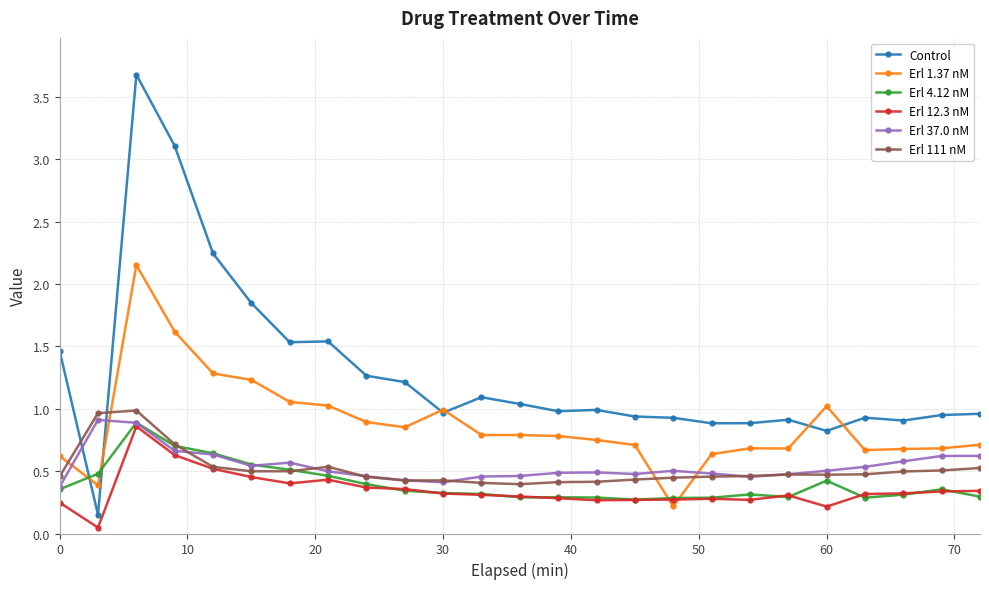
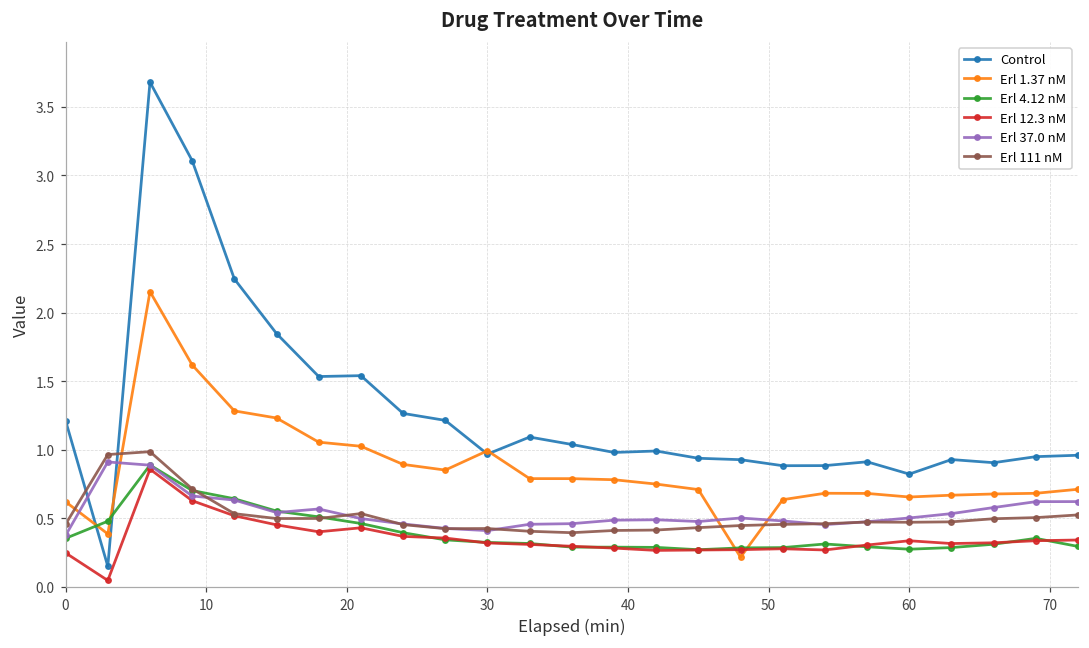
Control, 0: 1.46 -> 1.21
Erl 1.37 nM, 60: 1.02 -> 0.66
Erl 4.12 nM, 60: 0.42 -> 0.28
Erl 12.3 nM, 60: 0.22 -> 0.34
